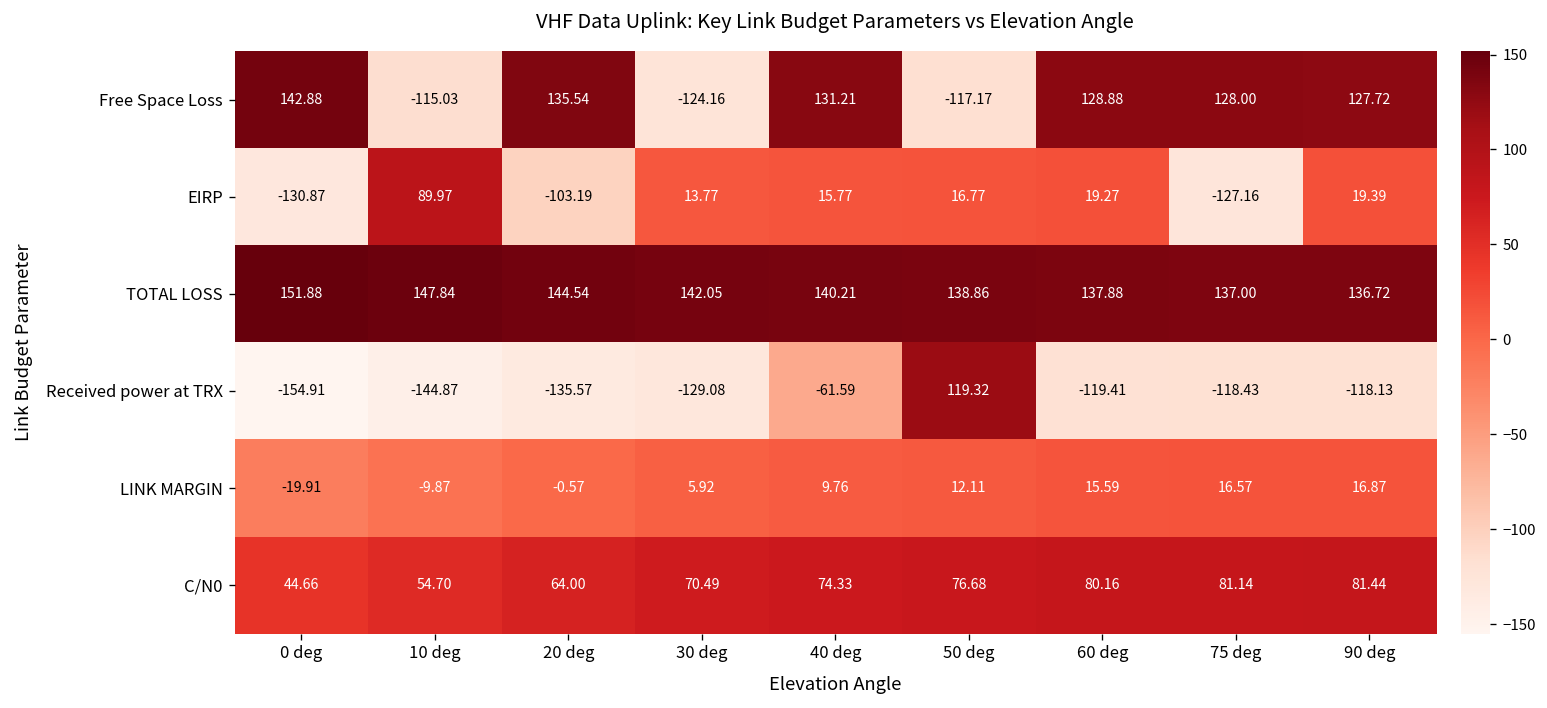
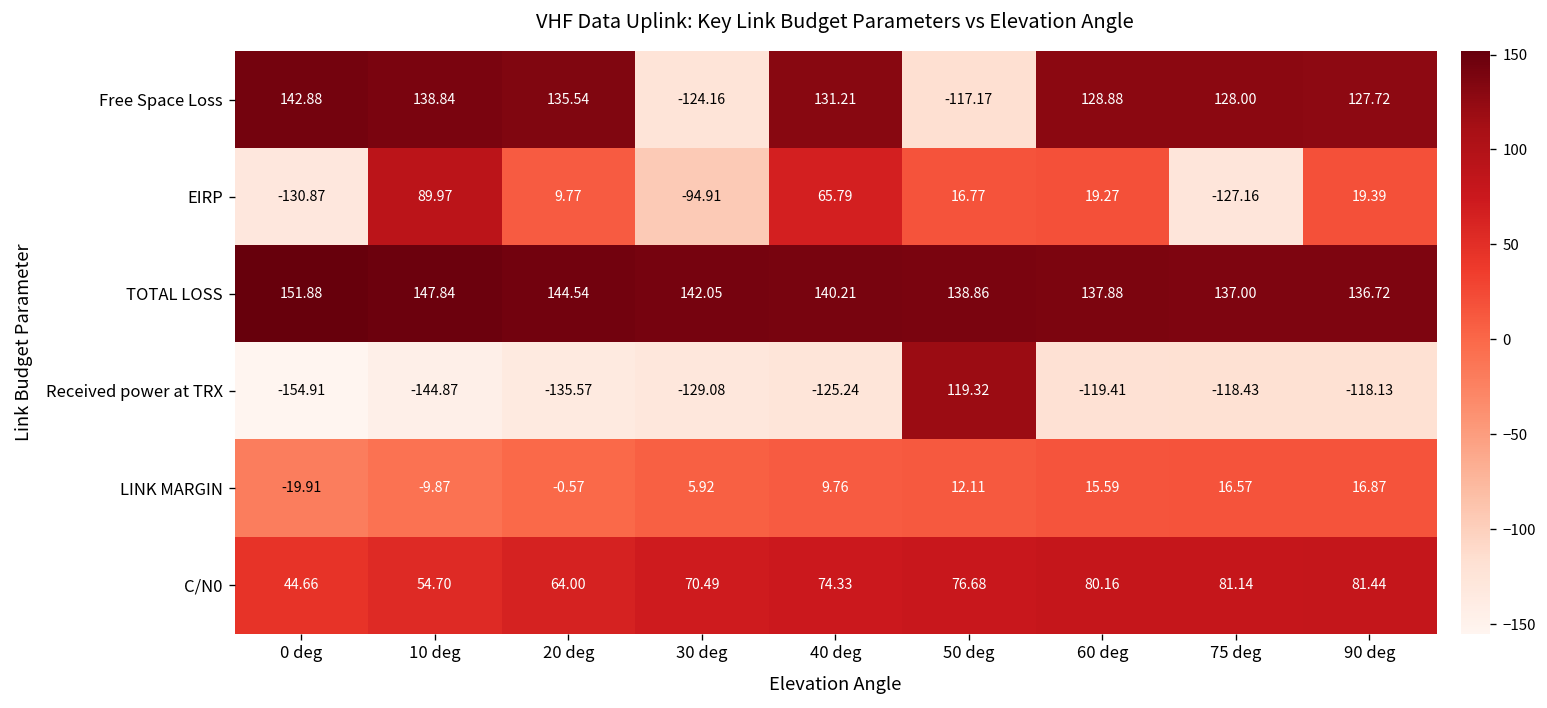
Free Space Loss, 10 deg: -115.03 -> 138.84
EIRP, 20 deg: -103.19 -> 9.77
EIRP, 30 deg: 13.77 -> -94.91
EIRP, 40 deg: 15.77 -> 65.79
Received power at TRX, 40 deg: -61.59 -> -125.24
